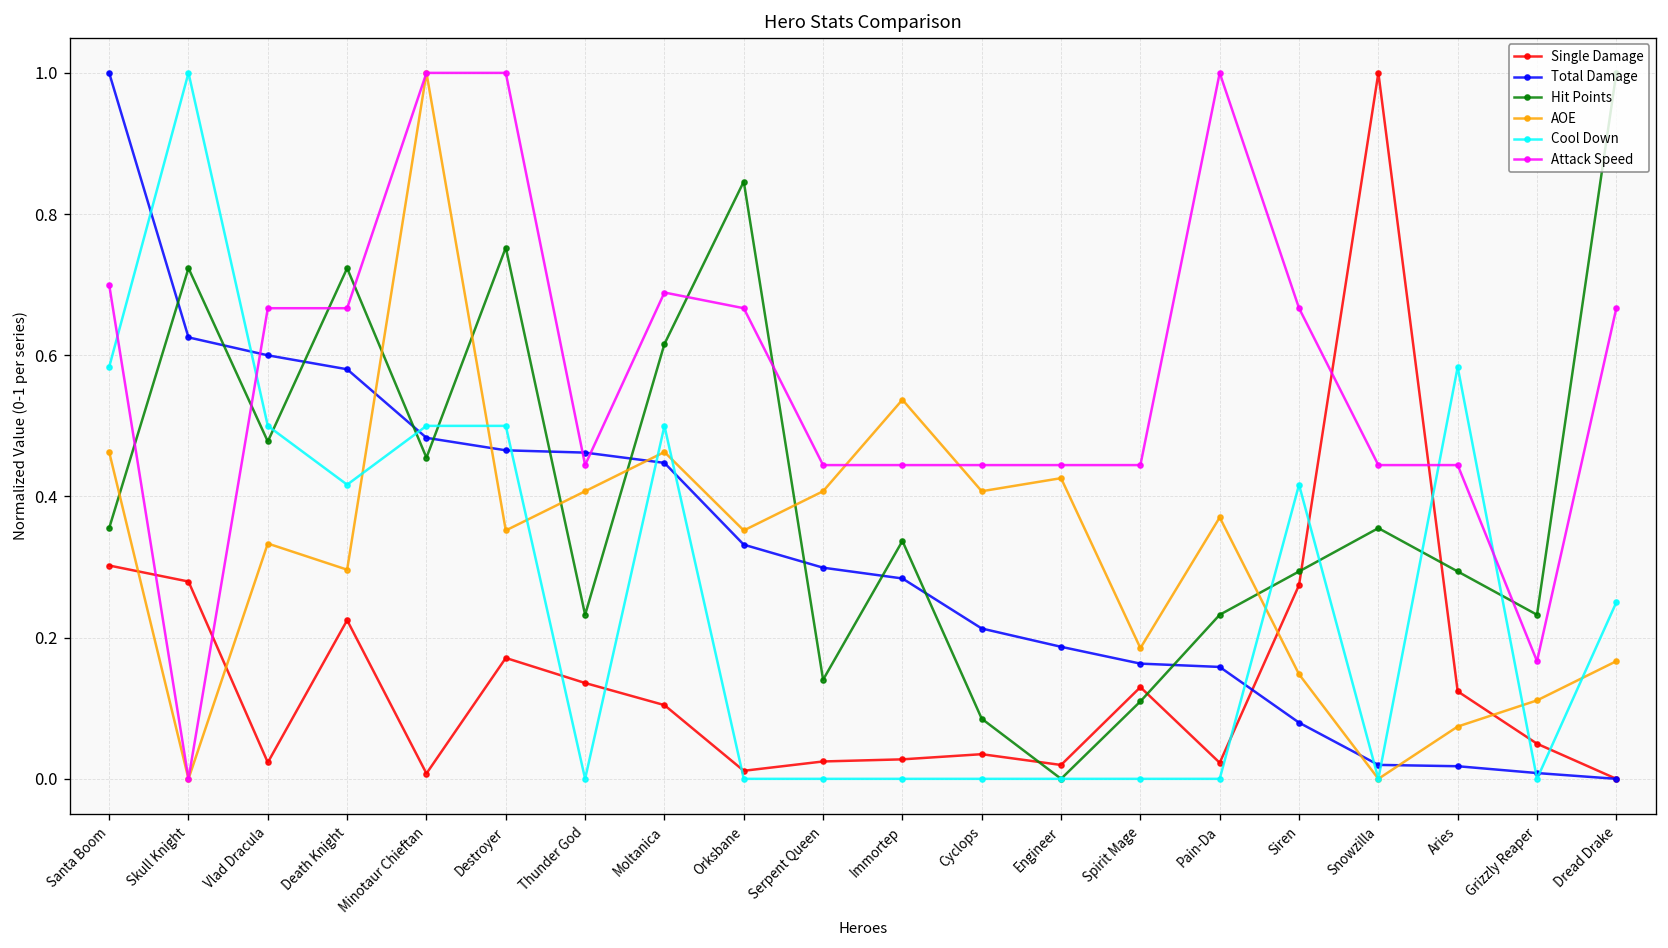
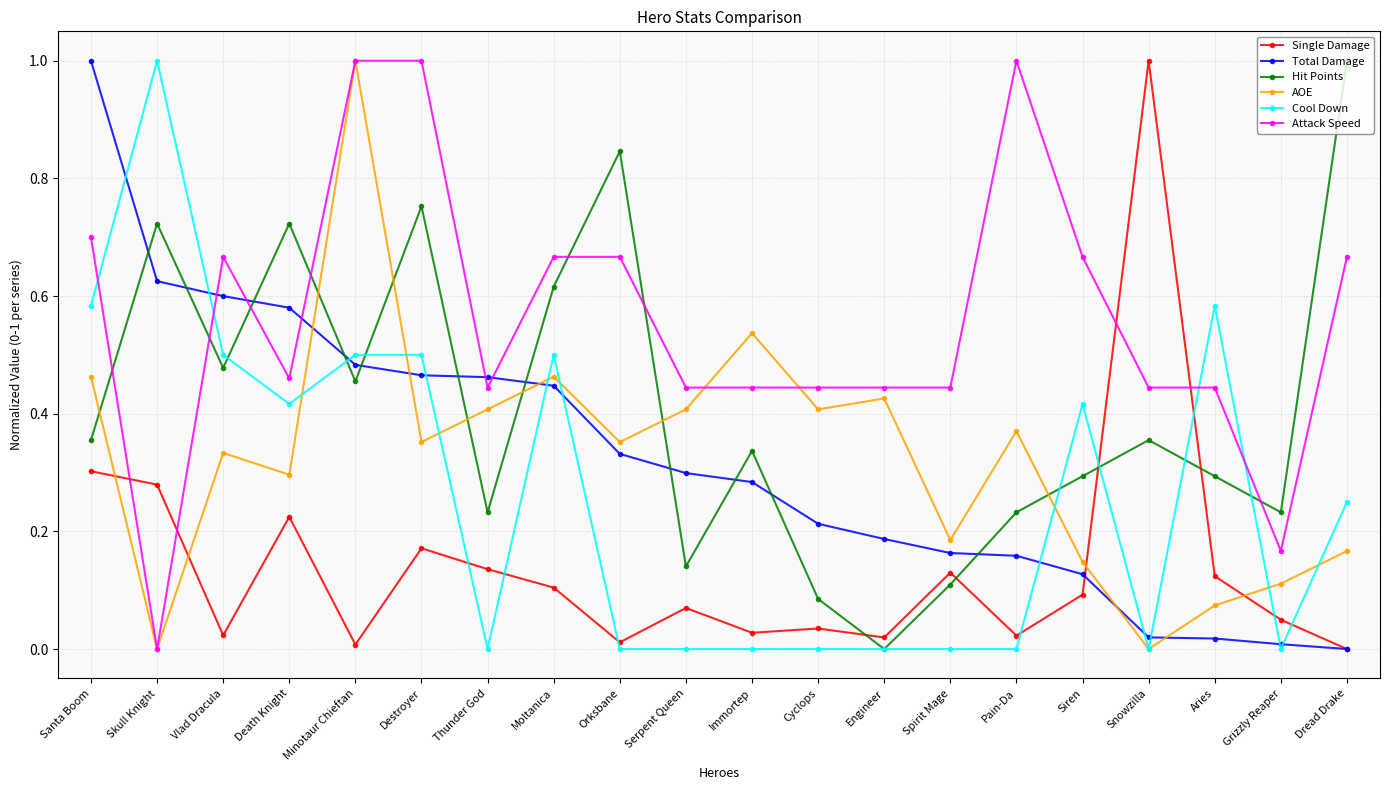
Attack Speed, Death Knight: 0.67 -> 0.46
Attack Speed, Moltanica: 0.69 -> 0.67
Single Damage, Serpent Queen: 0.02 -> 0.07
Single Damage, Siren: 0.27 -> 0.09
Total Damage, Siren: 0.08 -> 0.13
